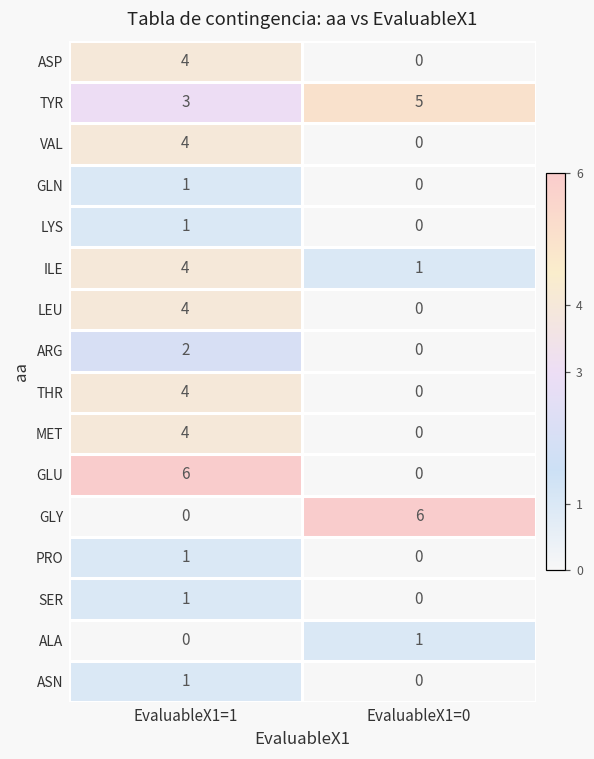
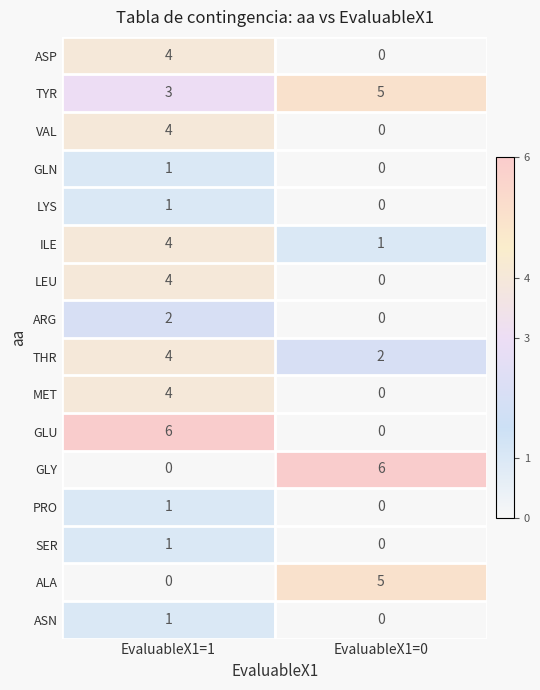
THR, EvaluableX1=0: 0 -> 2
ALA, EvaluableX1=0: 1 -> 5
